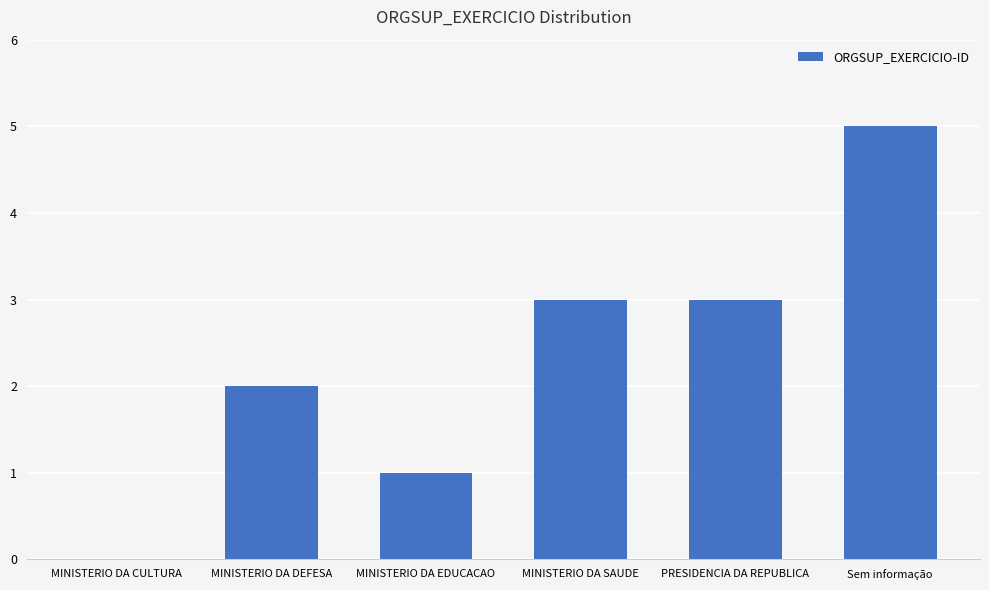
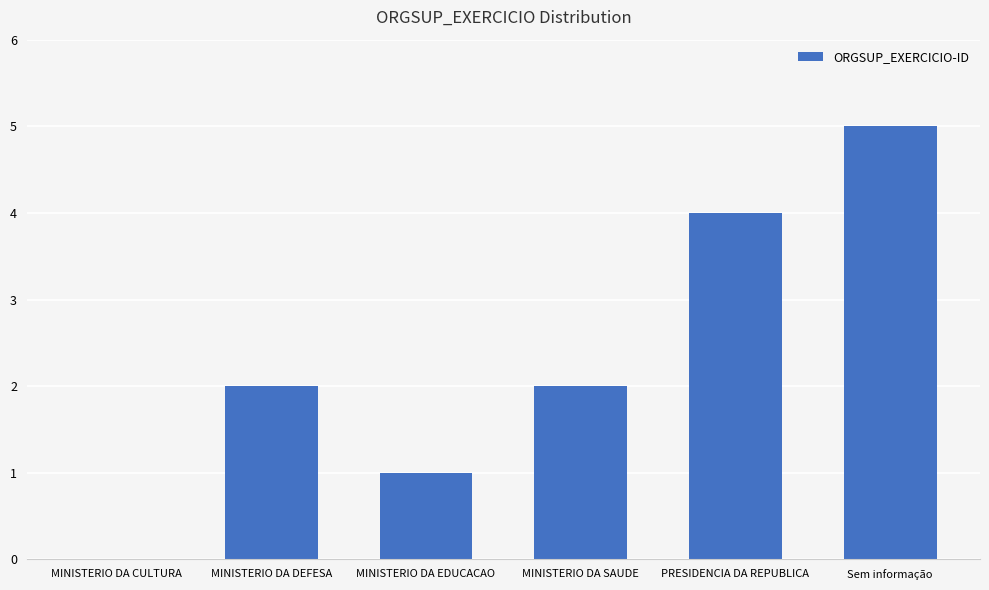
MINISTERIO DA SAUDE: 3 -> 2
PRESIDENCIA DA REPUBLICA: 3 -> 4
